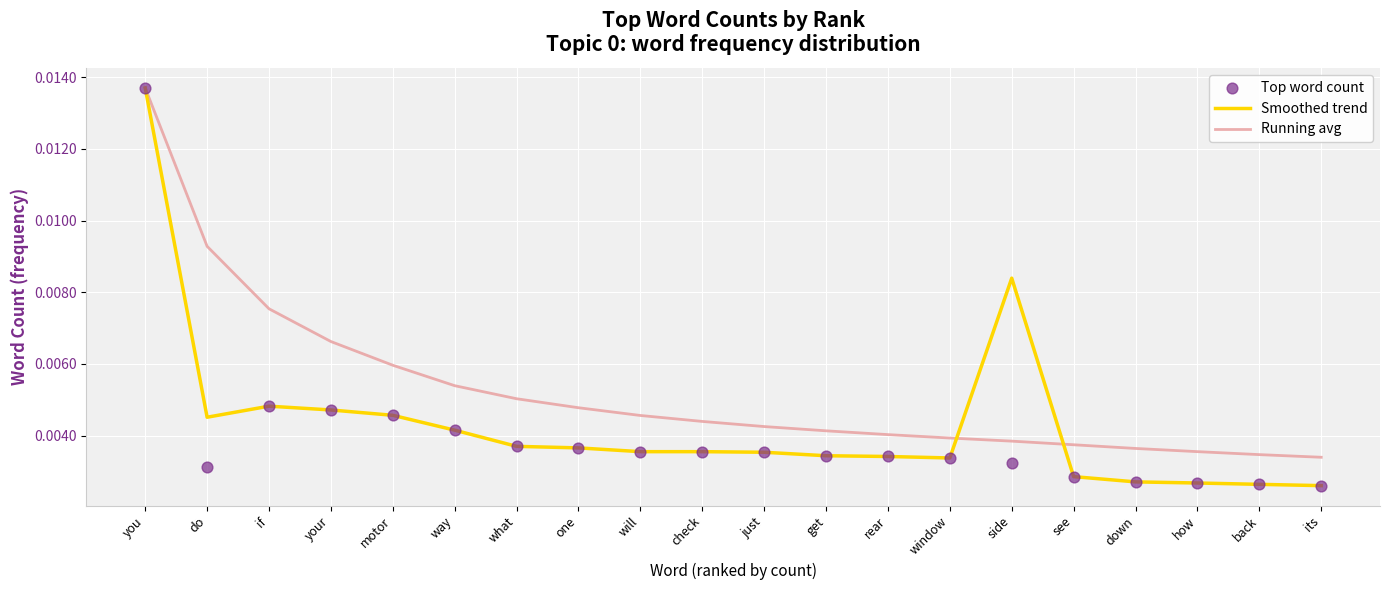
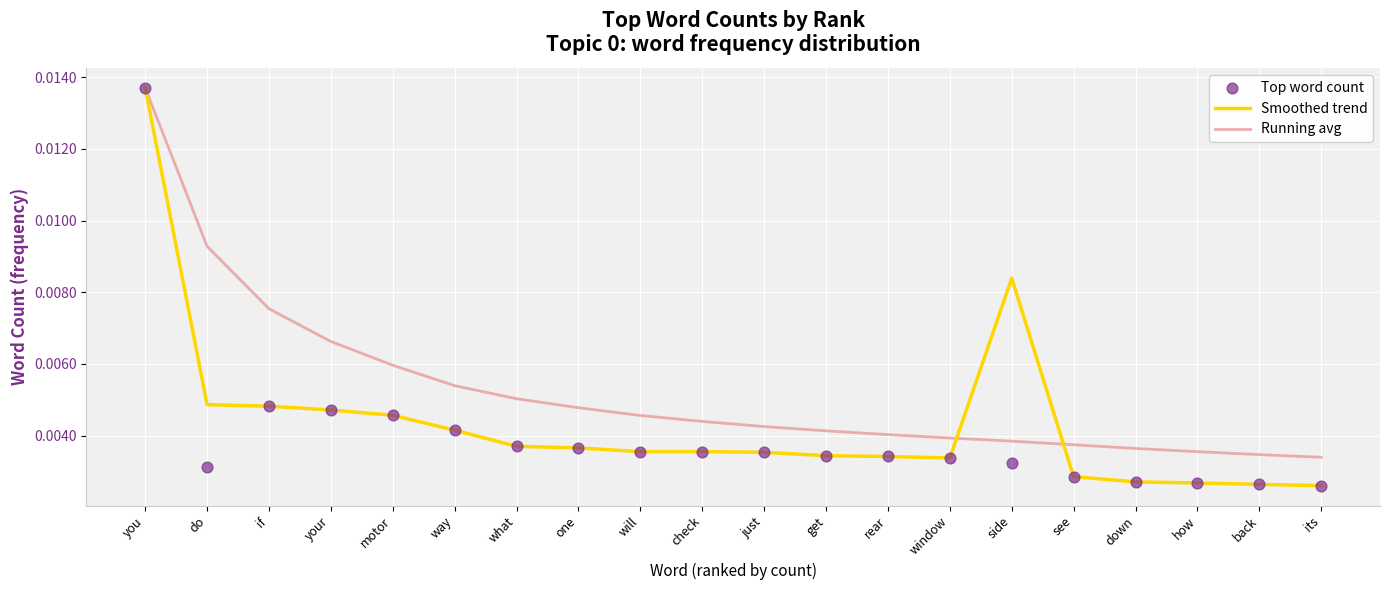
Smoothed trend, do: 0.0045 -> 0.0049
